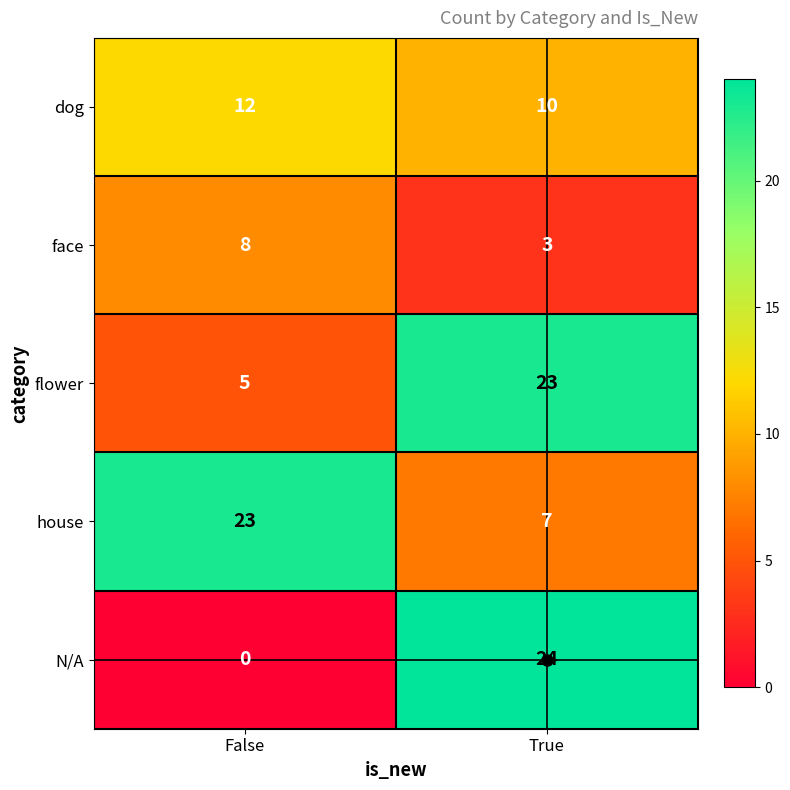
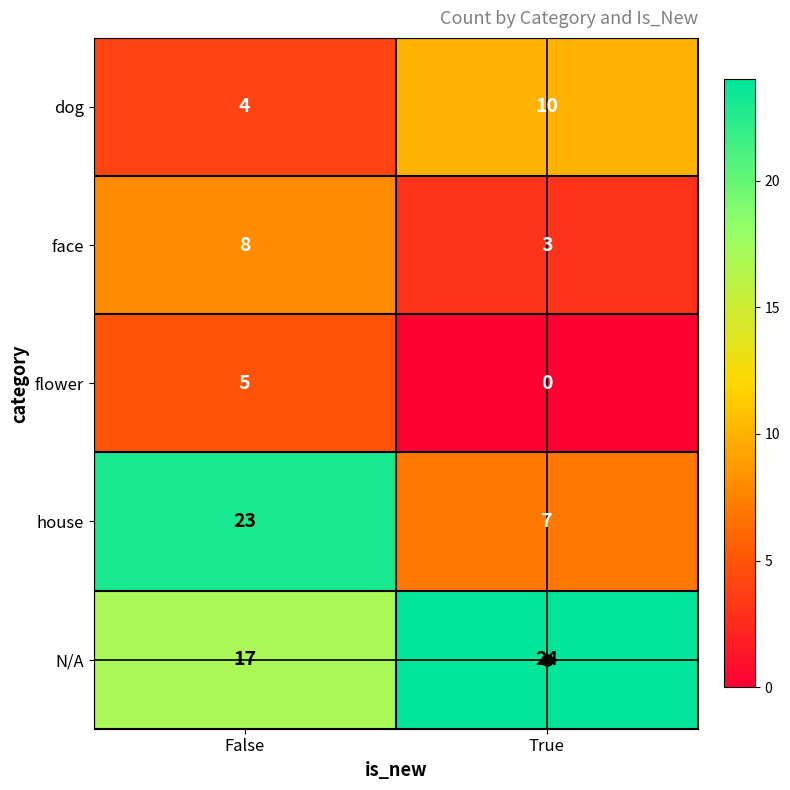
dog, False: 12 -> 4
flower, True: 23 -> 0
N/A, False: 0 -> 17
